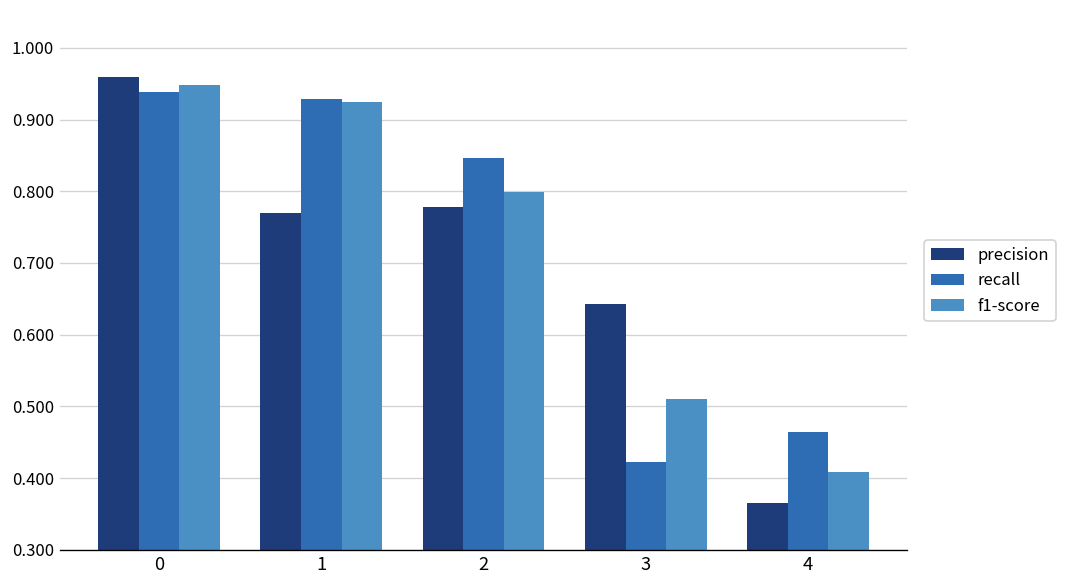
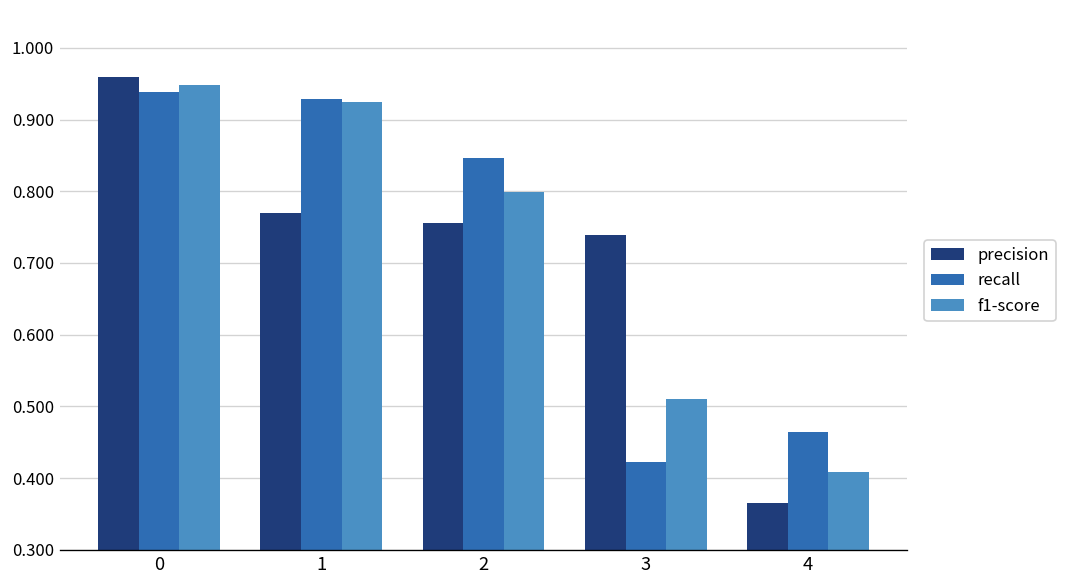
precision, 2: 0.78 -> 0.76
precision, 3: 0.64 -> 0.74
